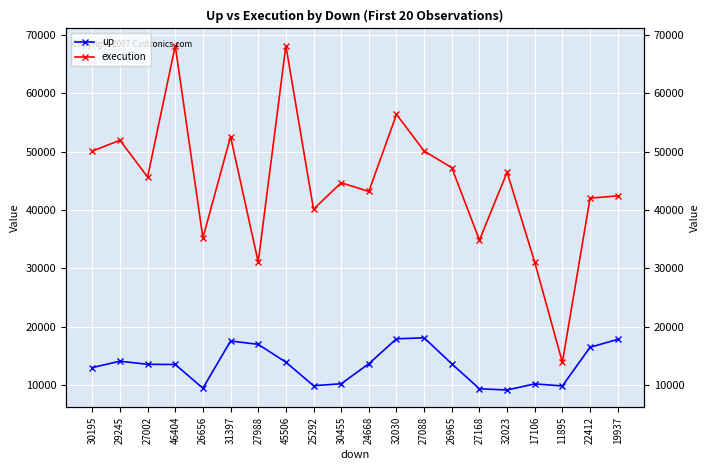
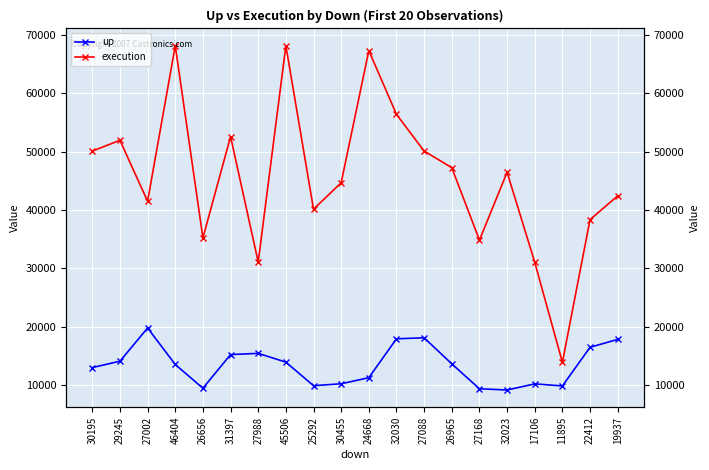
up, 27002: 14000 -> 20000
execution, 27002: 46000 -> 41000
up, 31397: 18000 -> 15000
up, 27988: 17000 -> 15000
up, 24668: 14000 -> 11000
execution, 24668: 43000 -> 67000
execution, 22412: 42000 -> 38000
